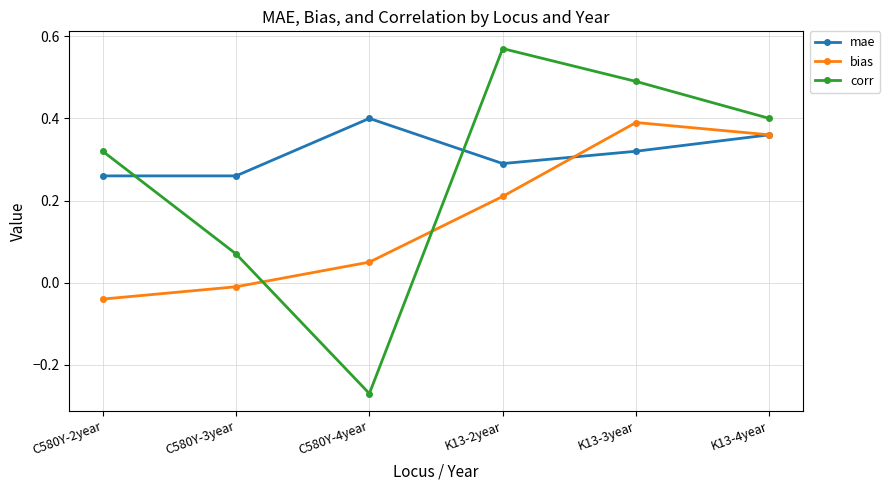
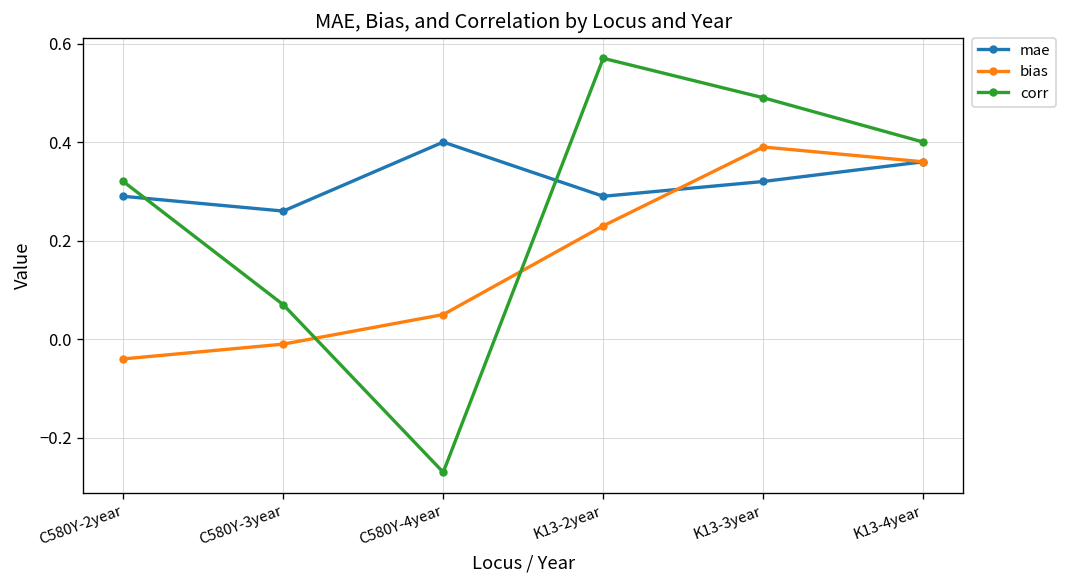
mae, C580Y-2year: 0.26 -> 0.29
bias, K13-2year: 0.21 -> 0.23
